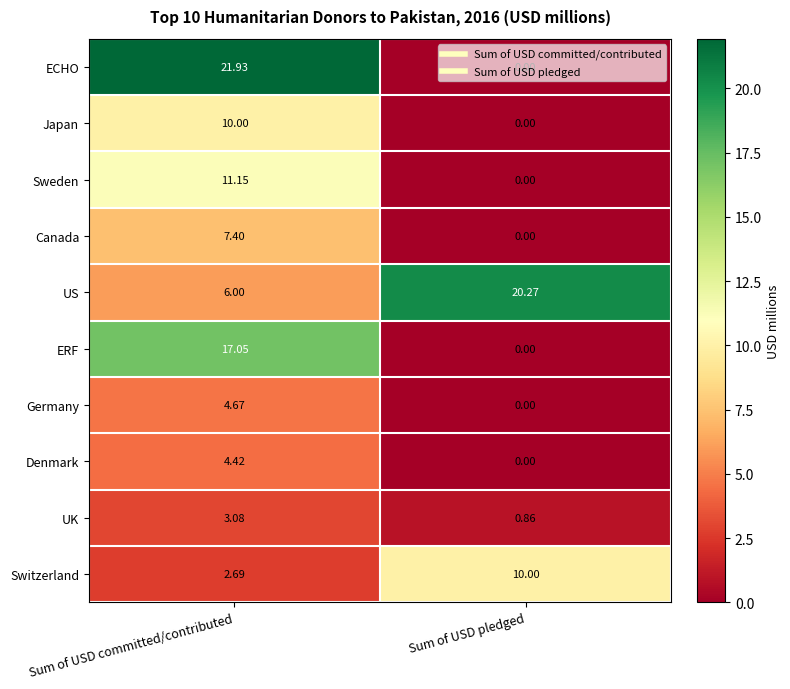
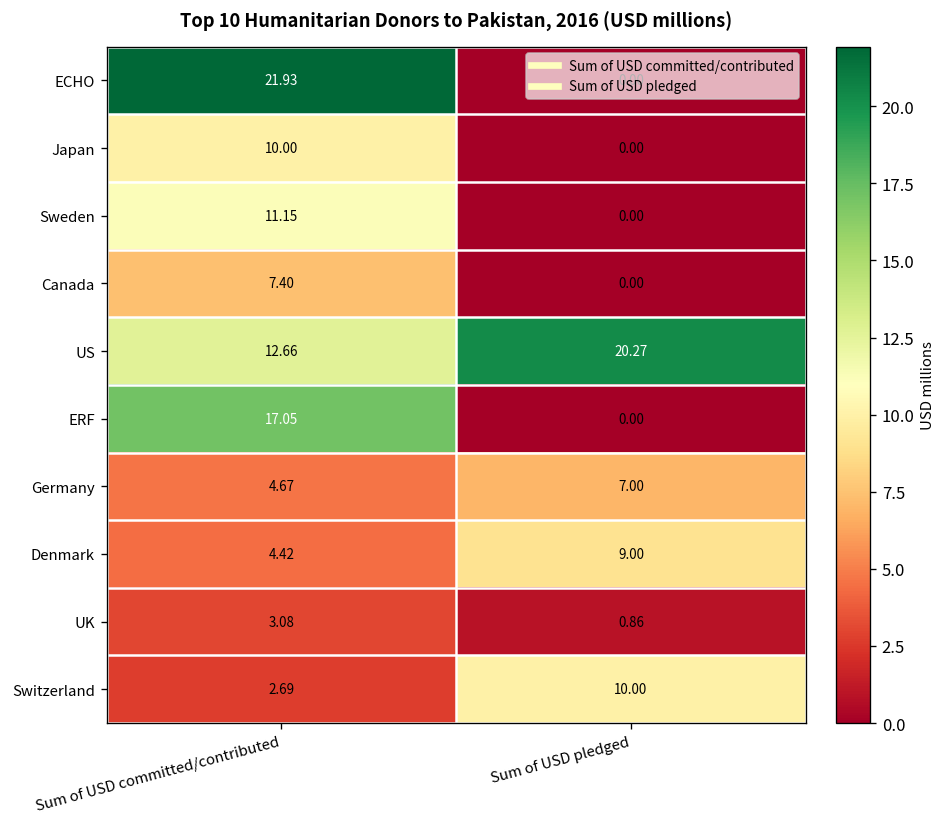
US, Sum of USD committed/contributed: 6.00 -> 12.66
Germany, Sum of USD pledged: 0.00 -> 7.00
Denmark, Sum of USD pledged: 0.00 -> 9.00
